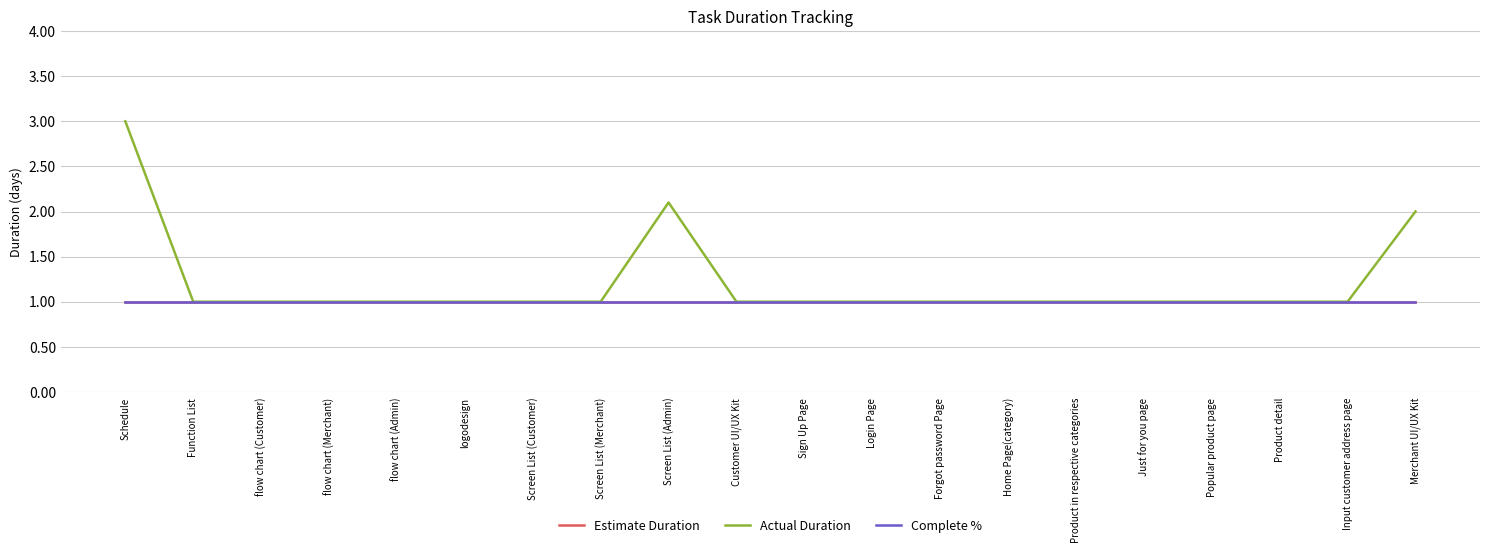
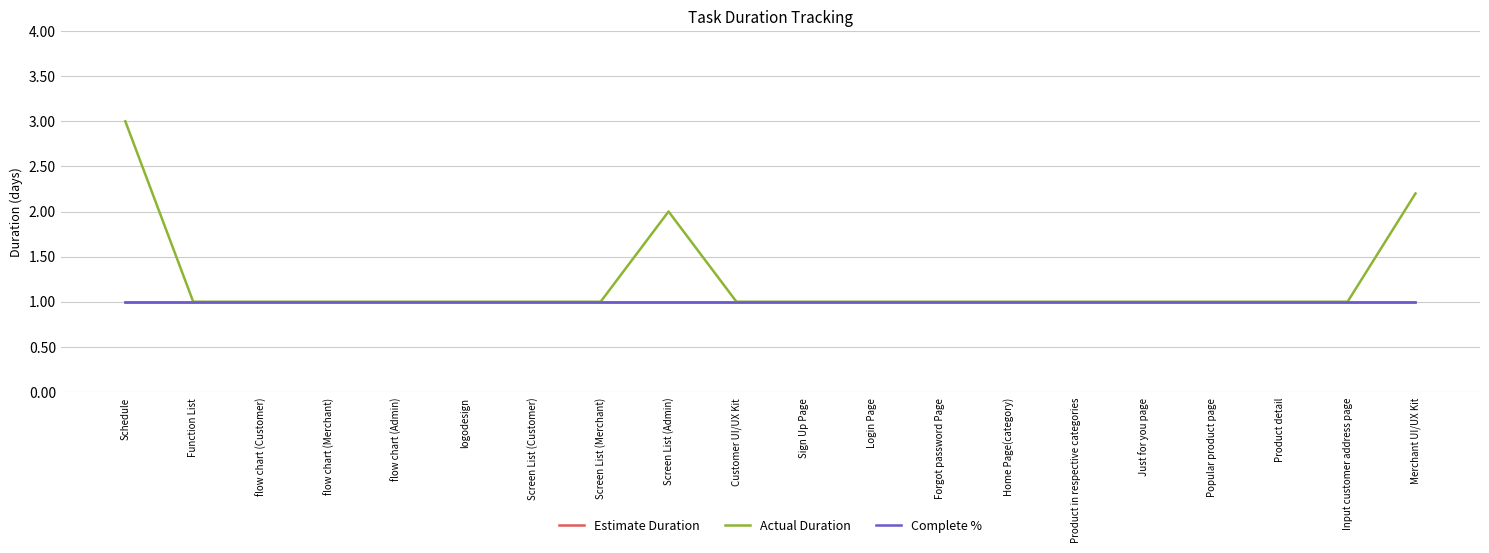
Actual Duration, Screen List (Admin): 2.1 -> 2.0
Actual Duration, Merchant UI/UX Kit: 2.0 -> 2.2
